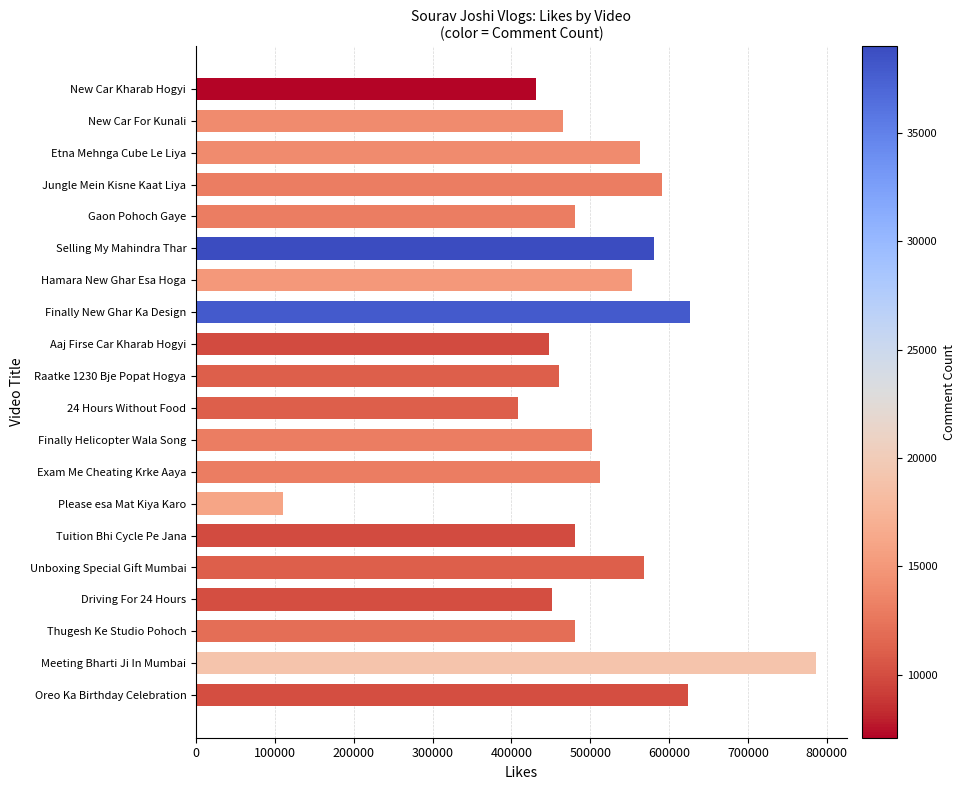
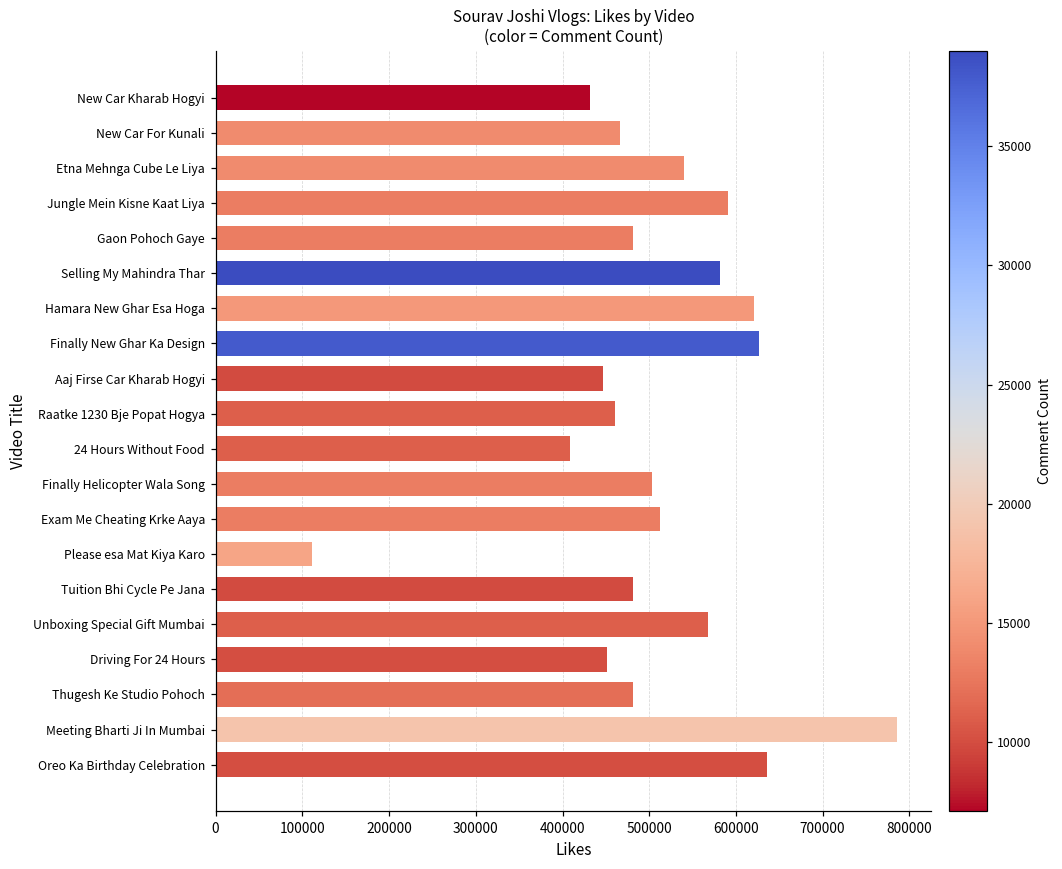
Etna Mehnga Cube Le Liya: 560000 -> 540000
Hamara New Ghar Esa Hoga: 550000 -> 620000
Oreo Ka Birthday Celebration: 620000 -> 640000
